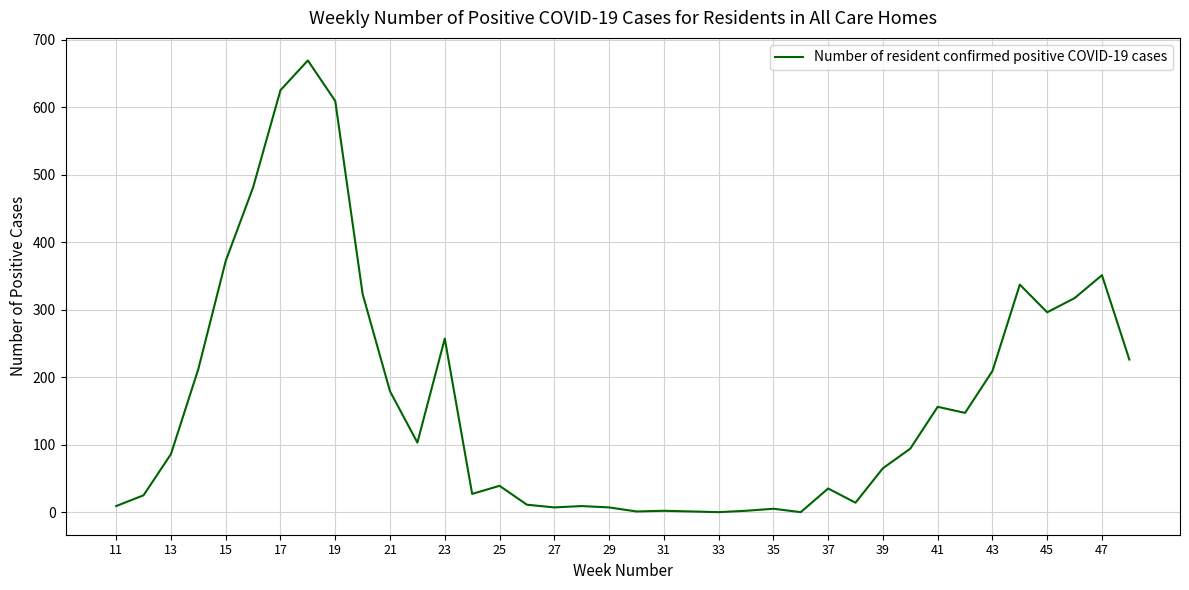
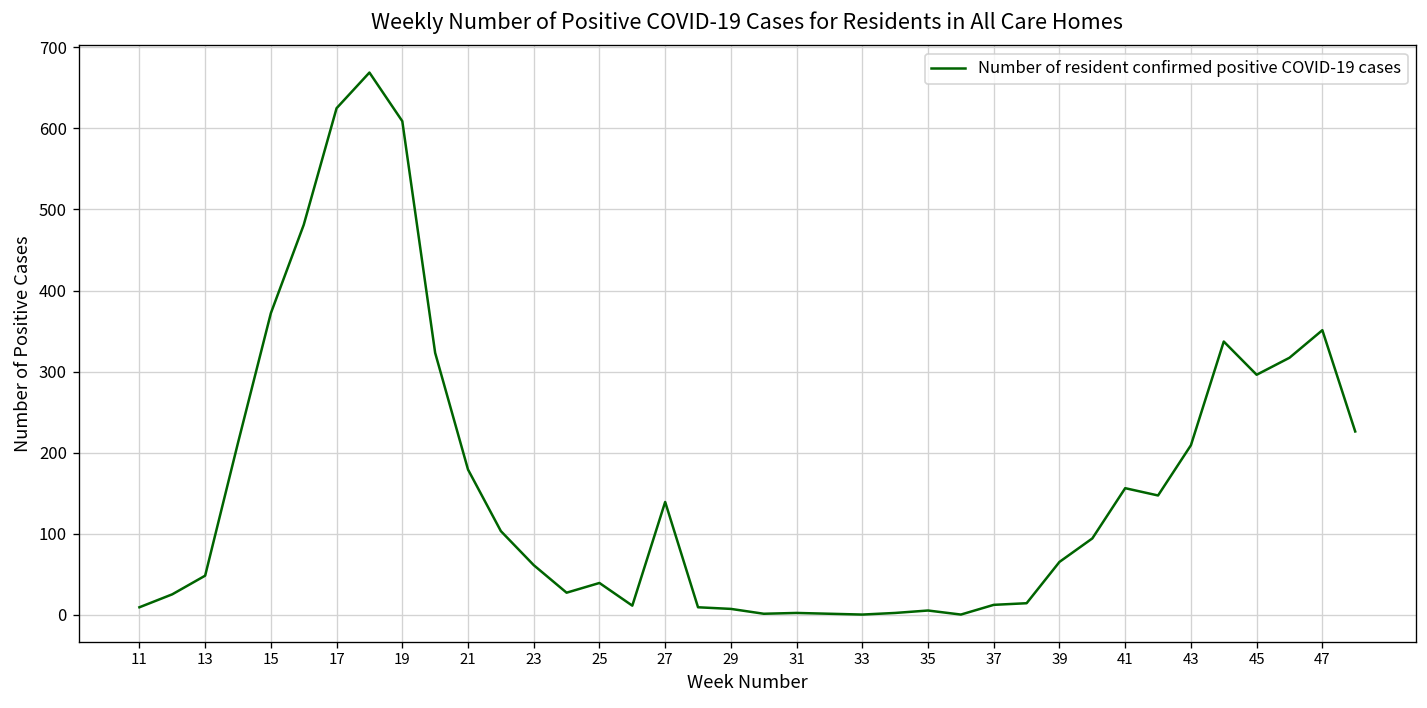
13: 90 -> 50
23: 260 -> 60
27: 10 -> 140
37: 40 -> 10
